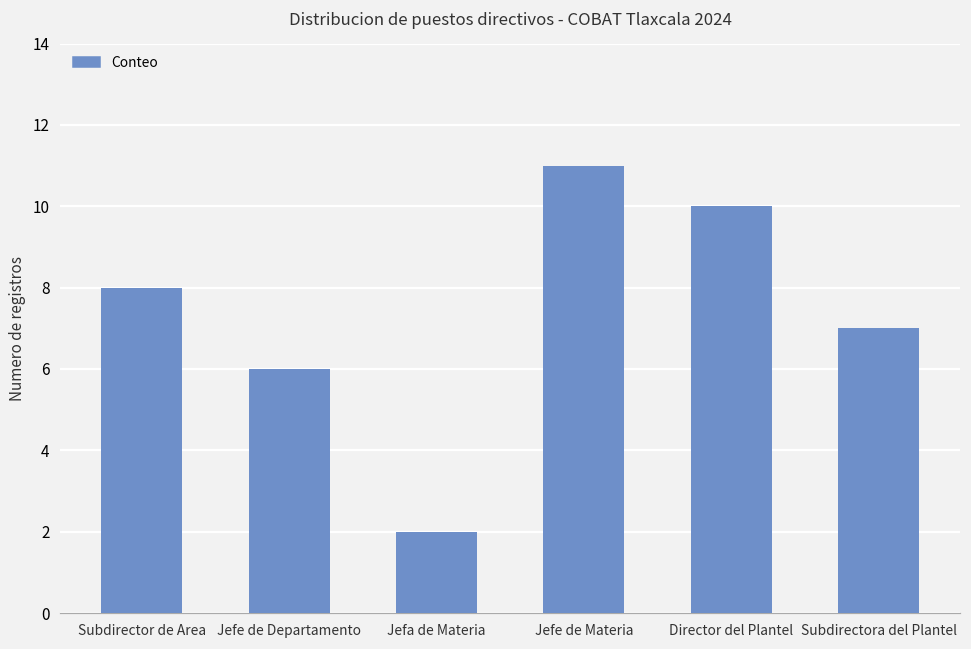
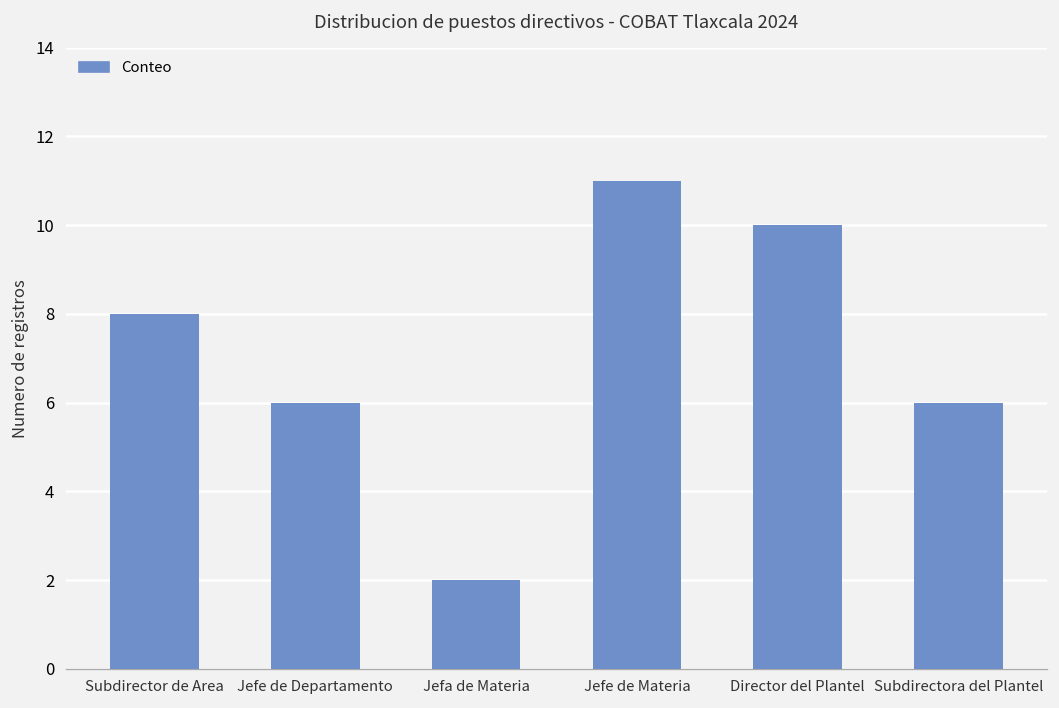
Subdirectora del Plantel: 7 -> 6
